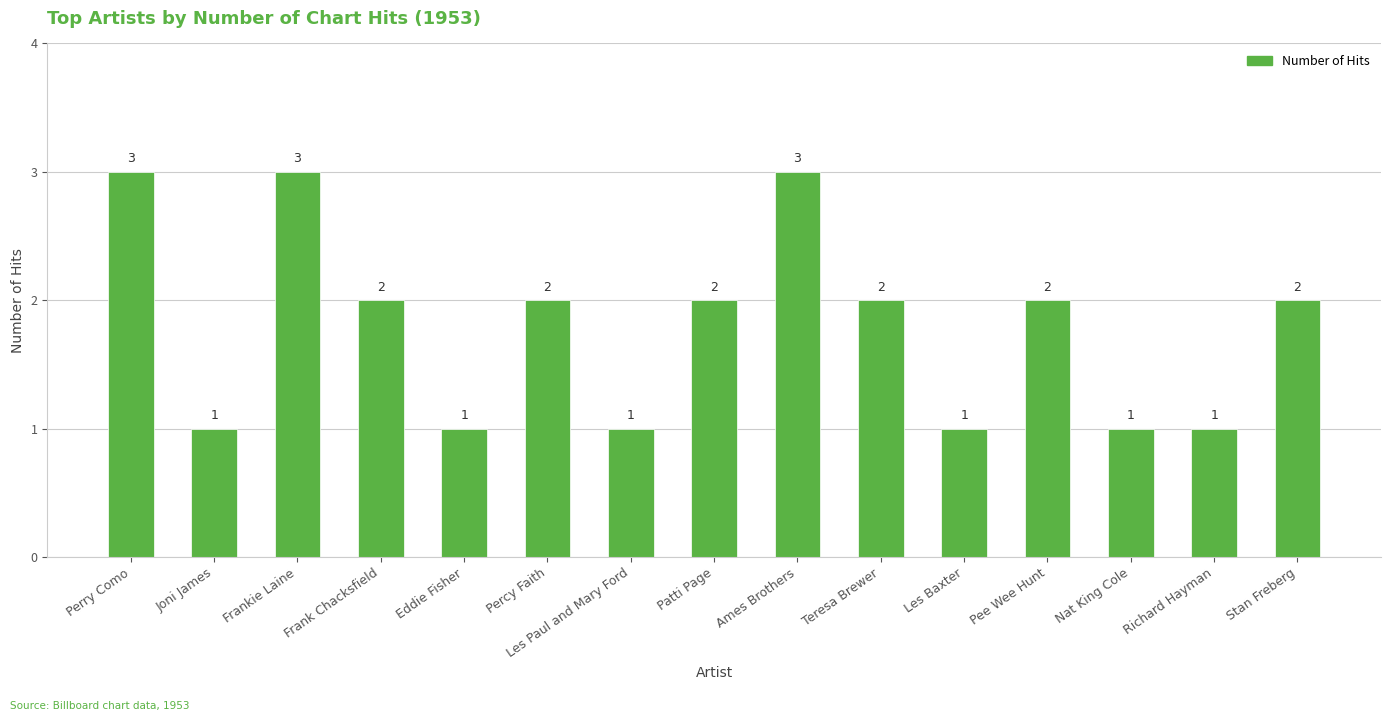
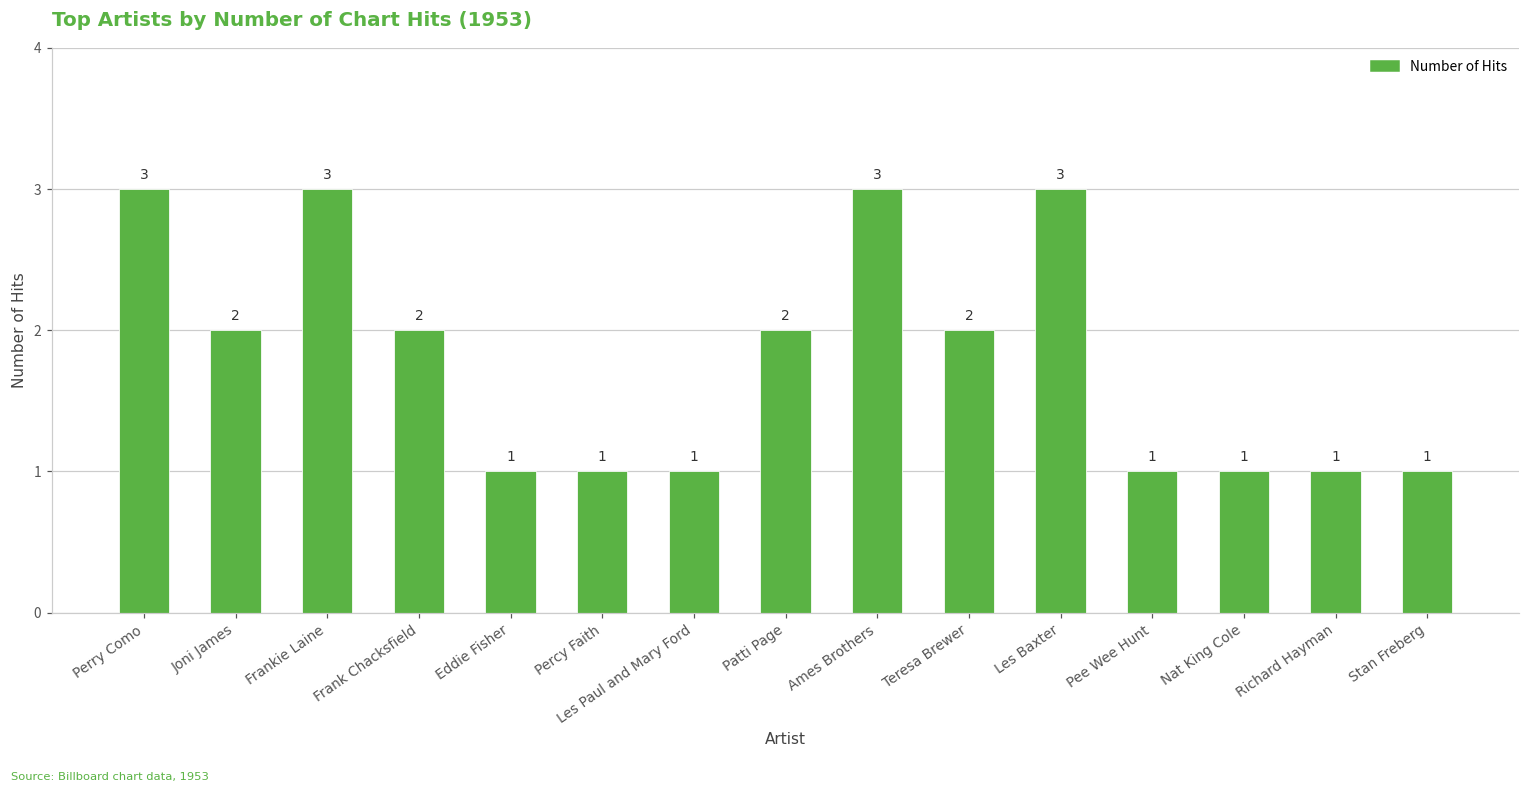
Joni James: 1 -> 2
Percy Faith: 2 -> 1
Les Baxter: 1 -> 3
Pee Wee Hunt: 2 -> 1
Stan Freberg: 2 -> 1
